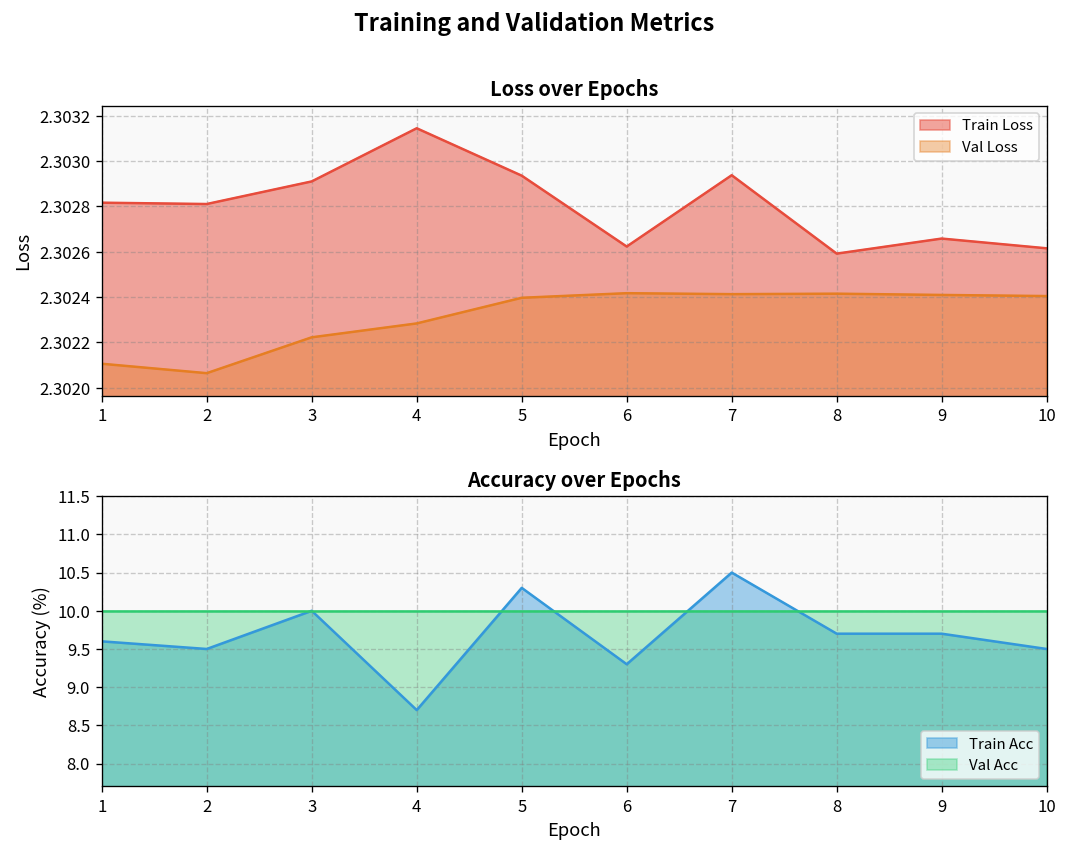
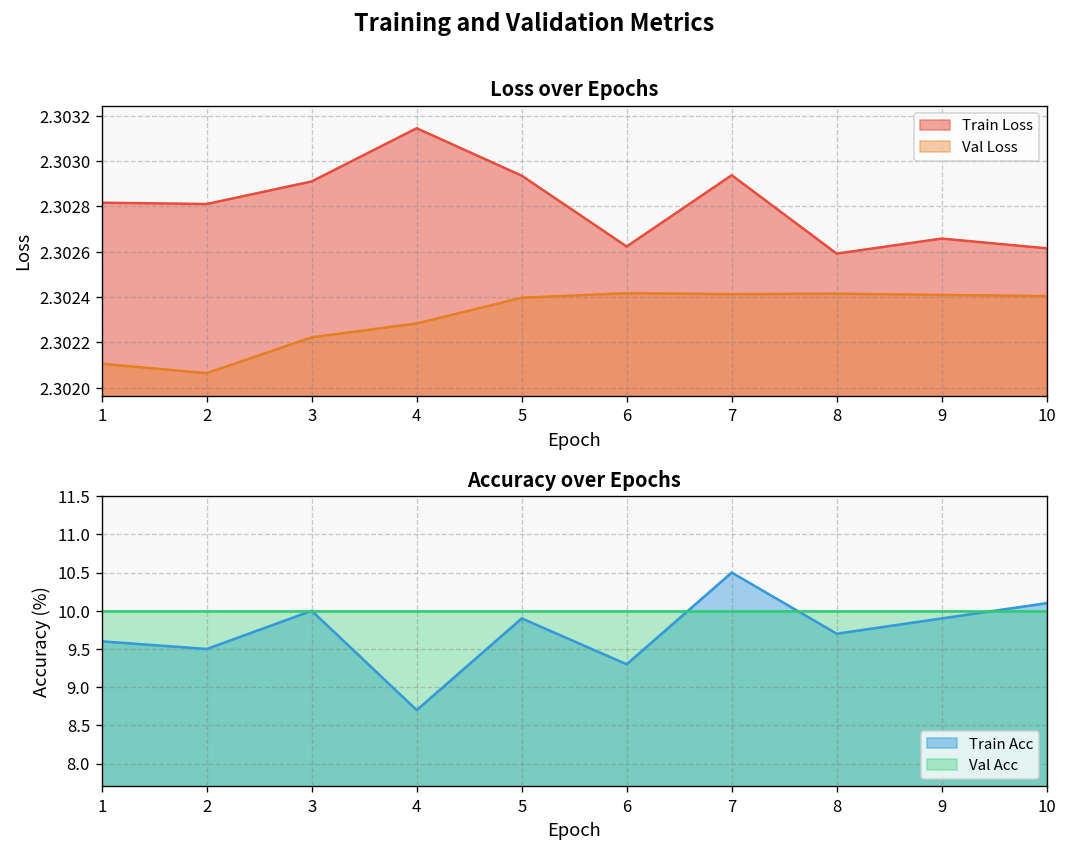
Accuracy over Epochs, Train Acc, 5: 10.3 -> 9.9
Accuracy over Epochs, Train Acc, 9: 9.7 -> 9.9
Accuracy over Epochs, Train Acc, 10: 9.5 -> 10.1
